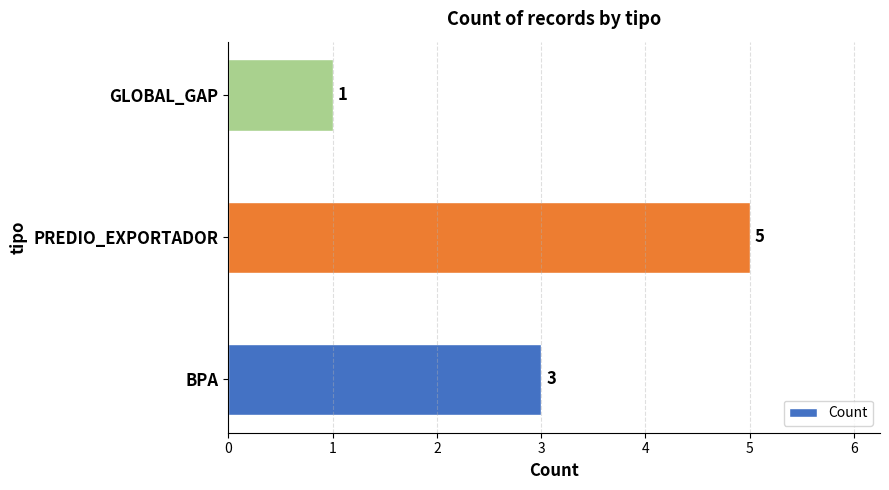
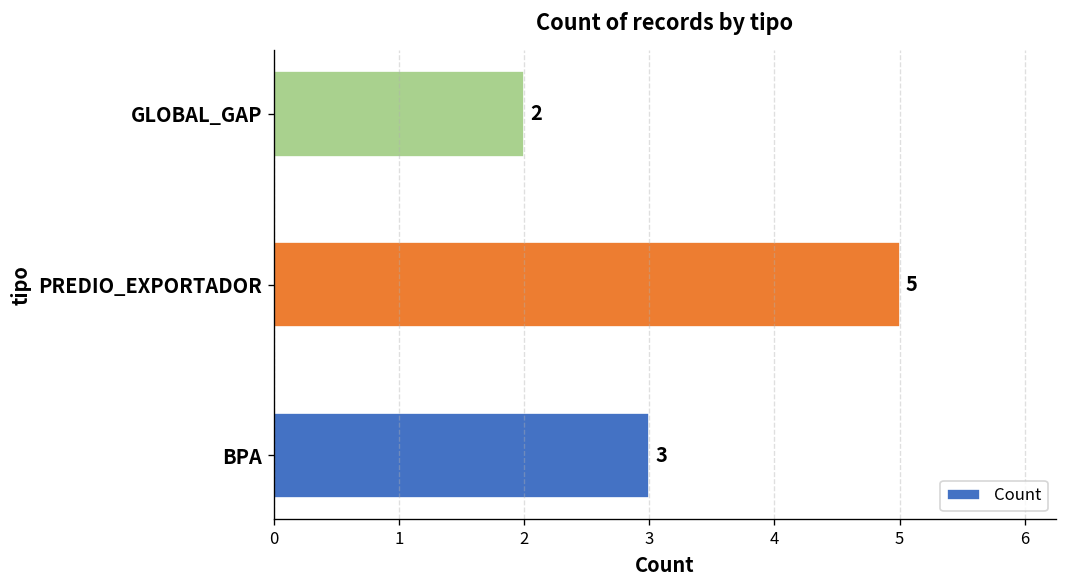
GLOBAL_GAP: 1 -> 2
